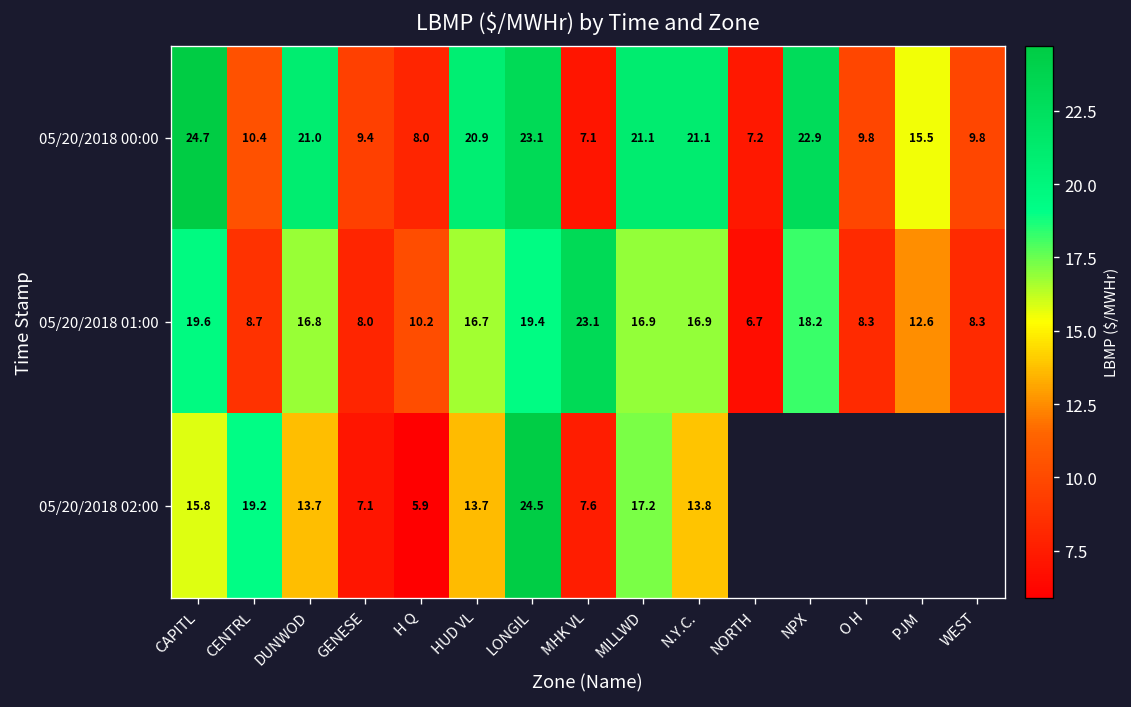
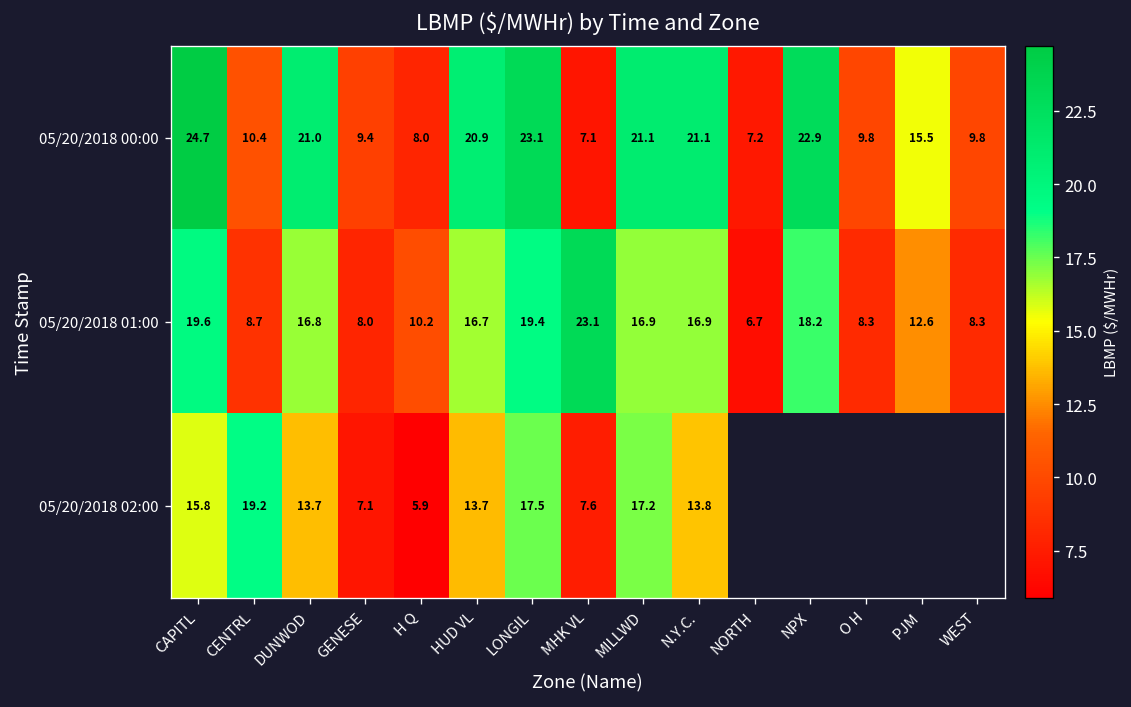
05/20/2018 02:00, LONGIL: 24.5 -> 17.5
